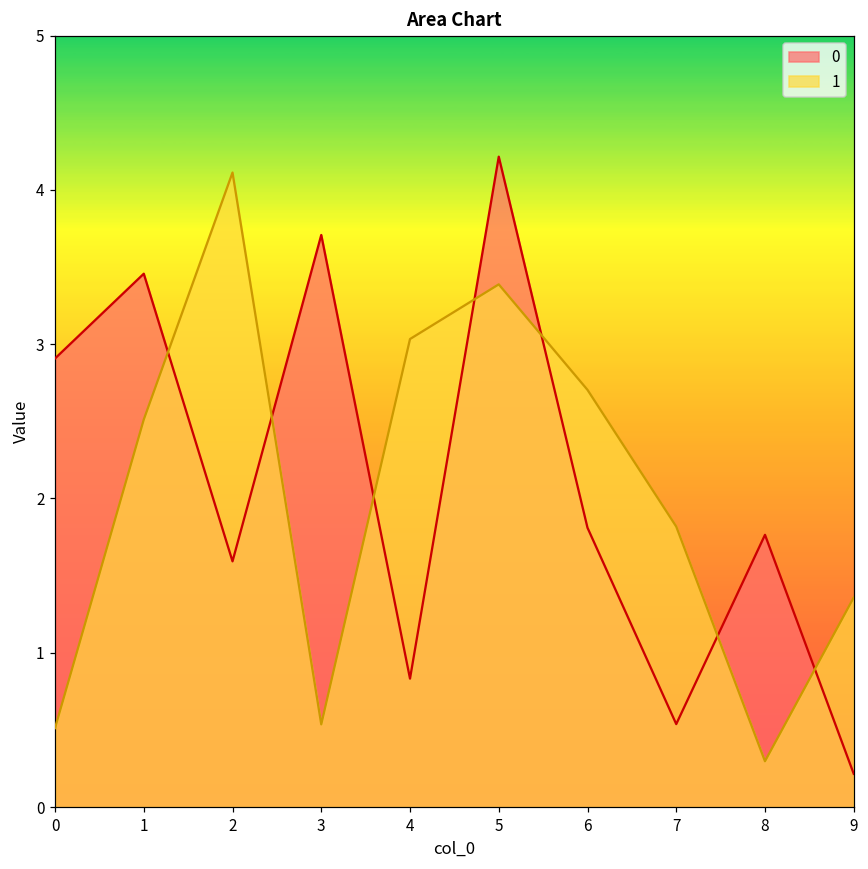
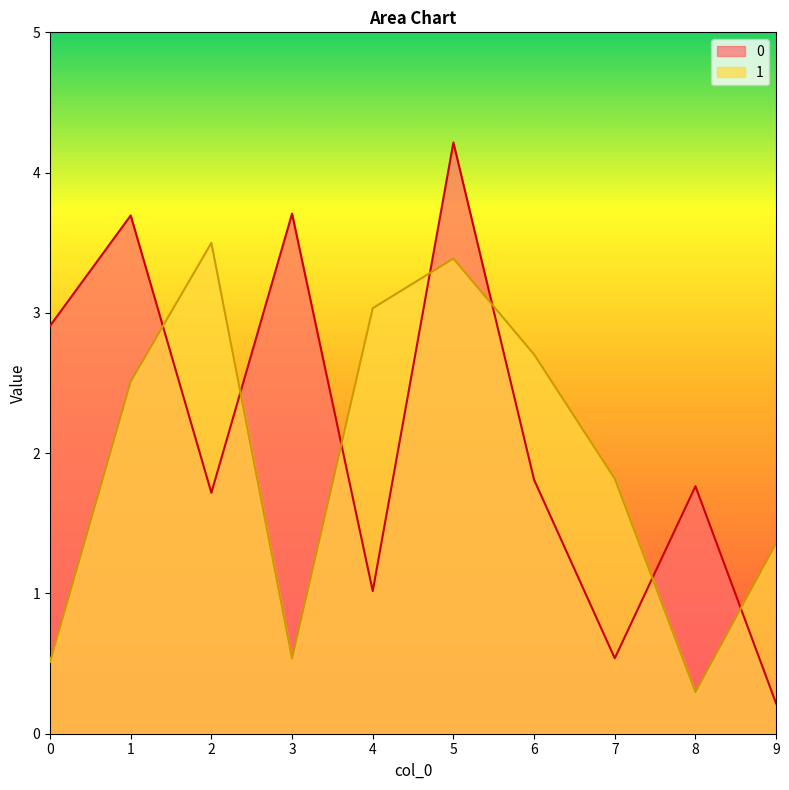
0, 1: 3.46 -> 3.69
0, 2: 1.59 -> 1.72
1, 2: 4.11 -> 3.50
0, 4: 0.83 -> 1.02
